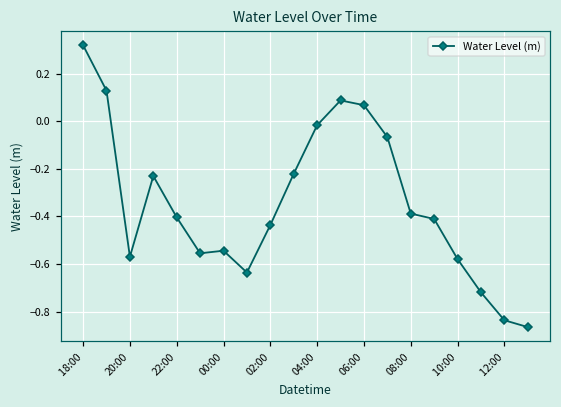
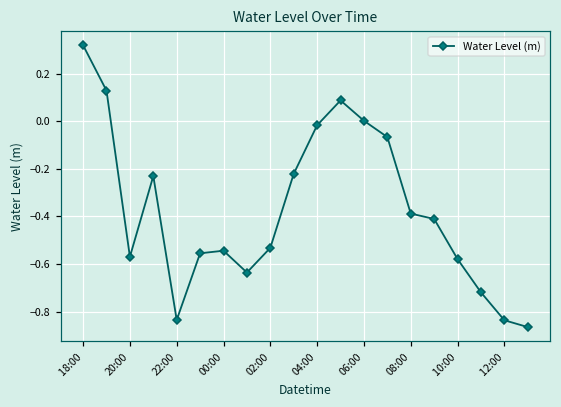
22:00: -0.40 -> -0.83
02:00: -0.44 -> -0.53
06:00: 0.07 -> 0.00
